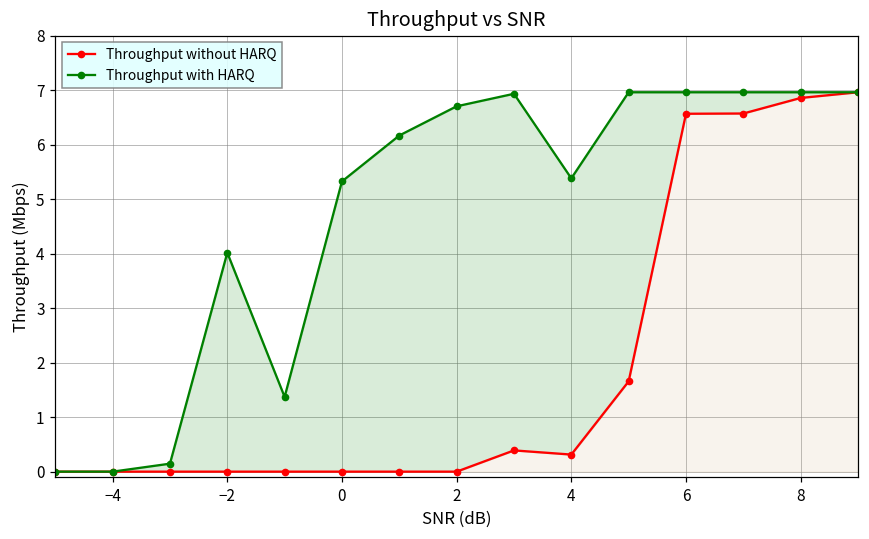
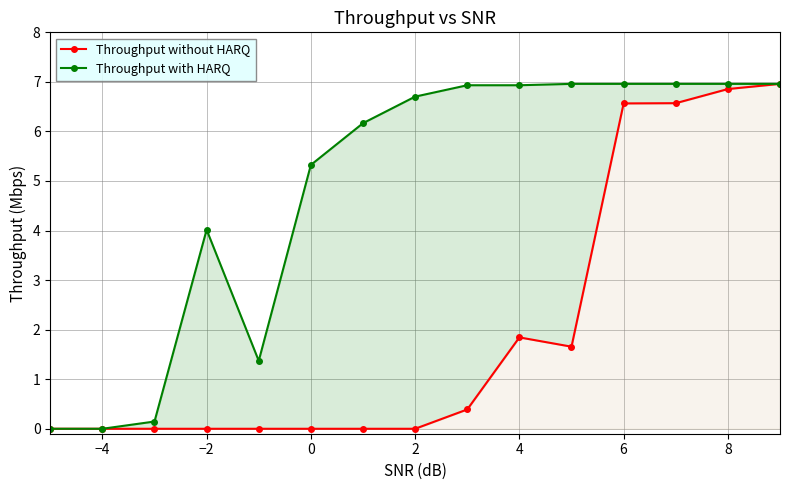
Throughput without HARQ, 4: 0.3 -> 1.8
Throughput with HARQ, 4: 5.4 -> 6.9
